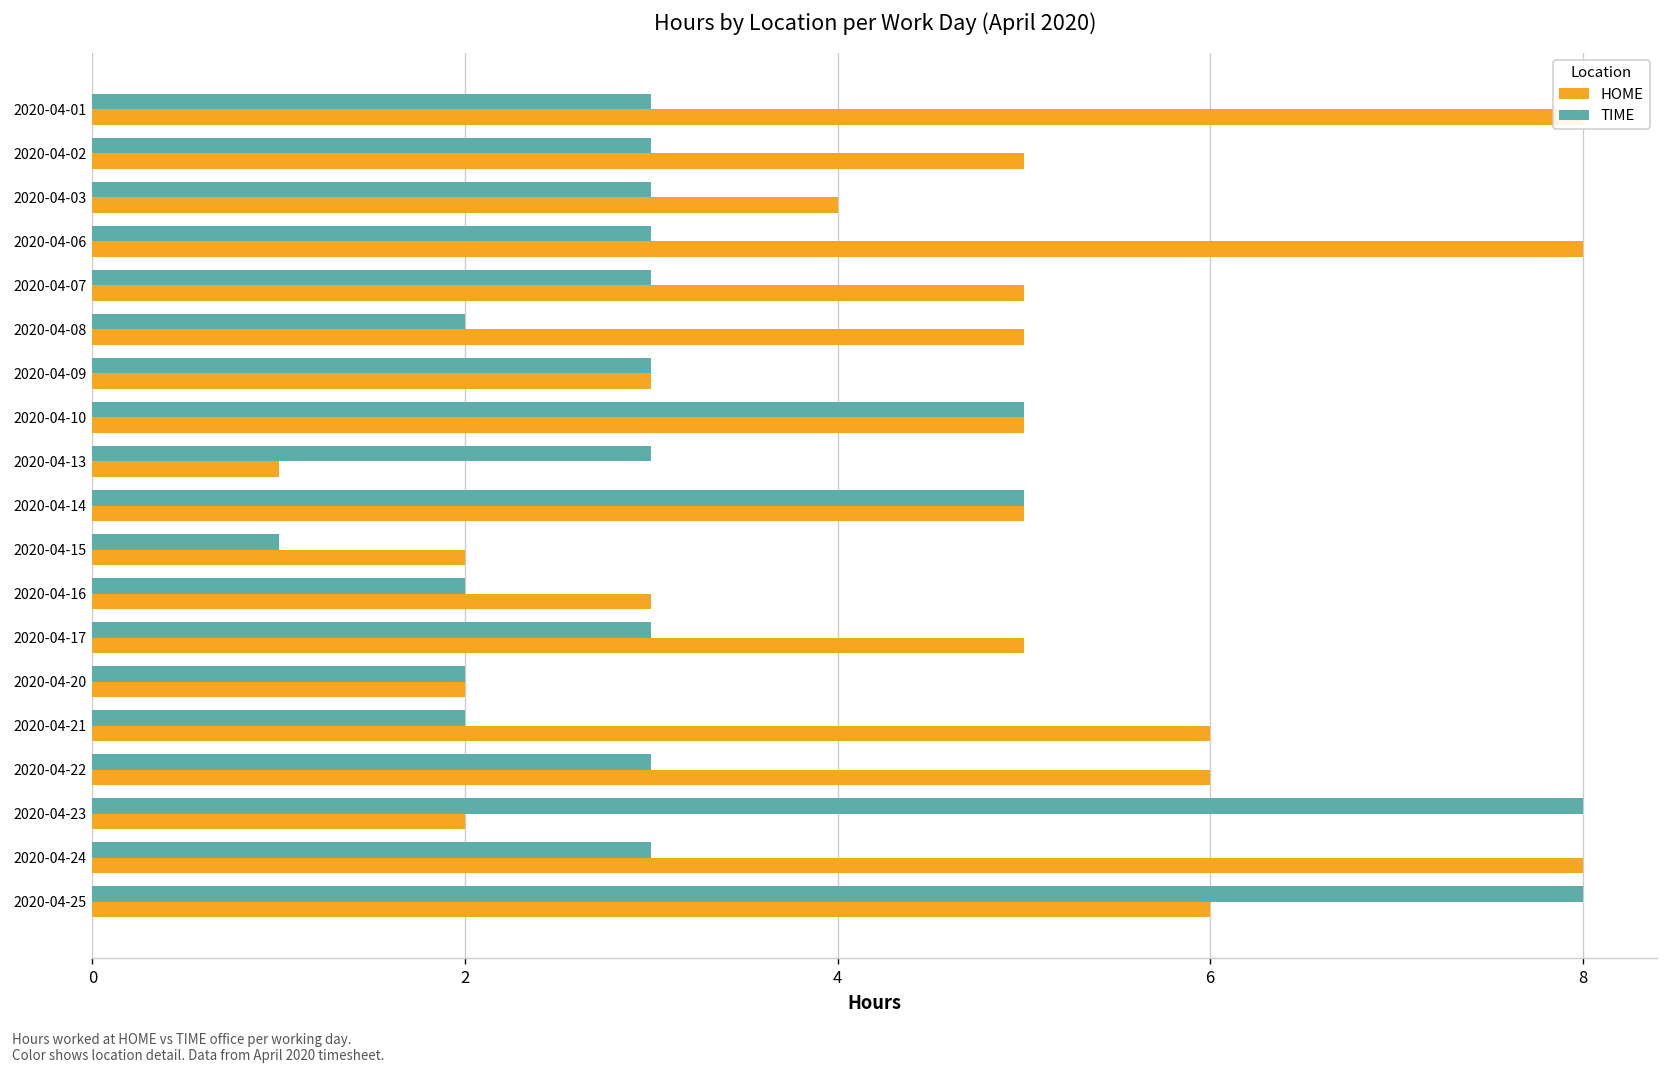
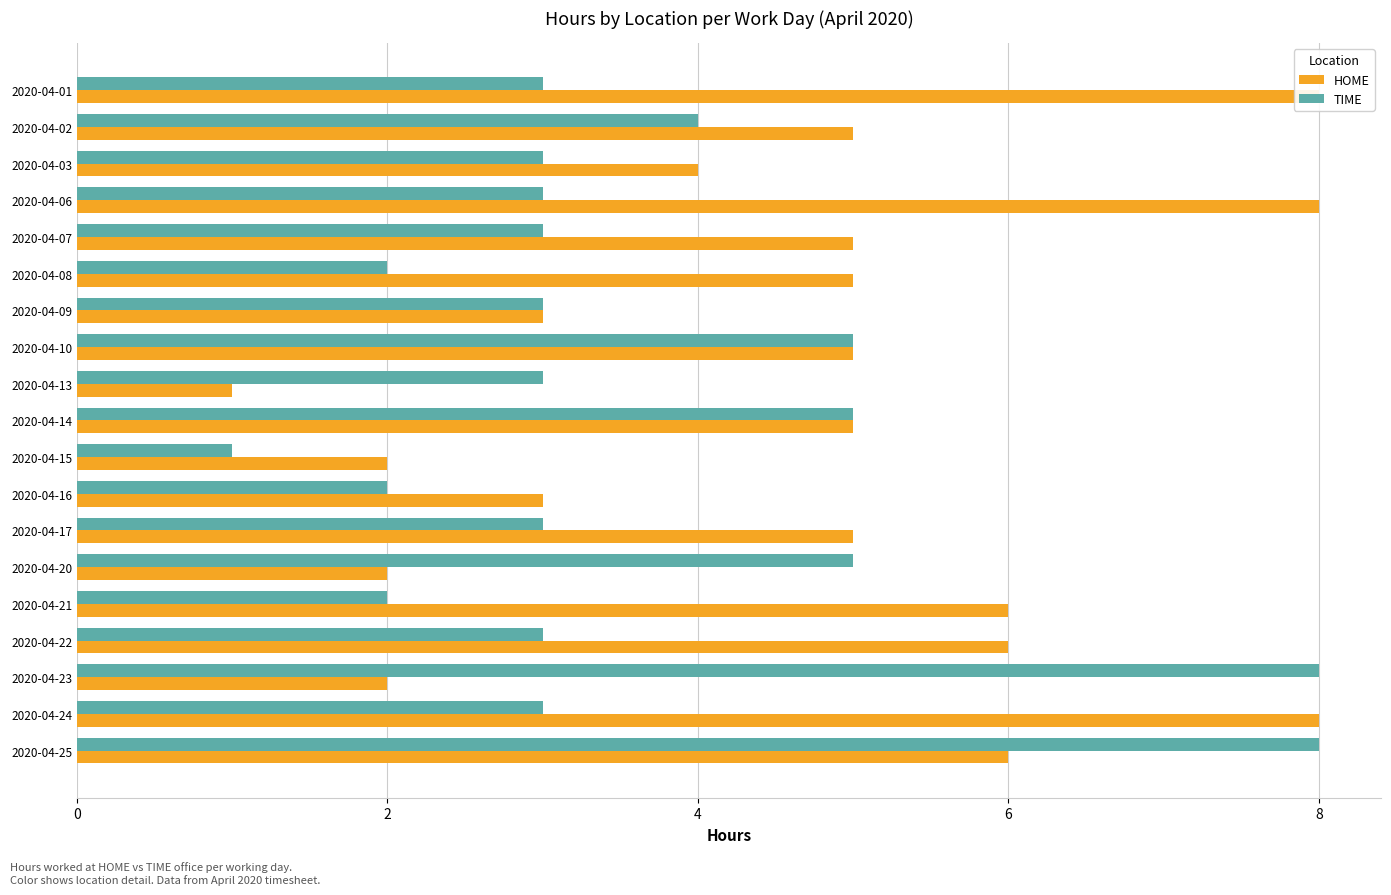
TIME, 2020-04-02: 3 -> 4
TIME, 2020-04-20: 2 -> 5
